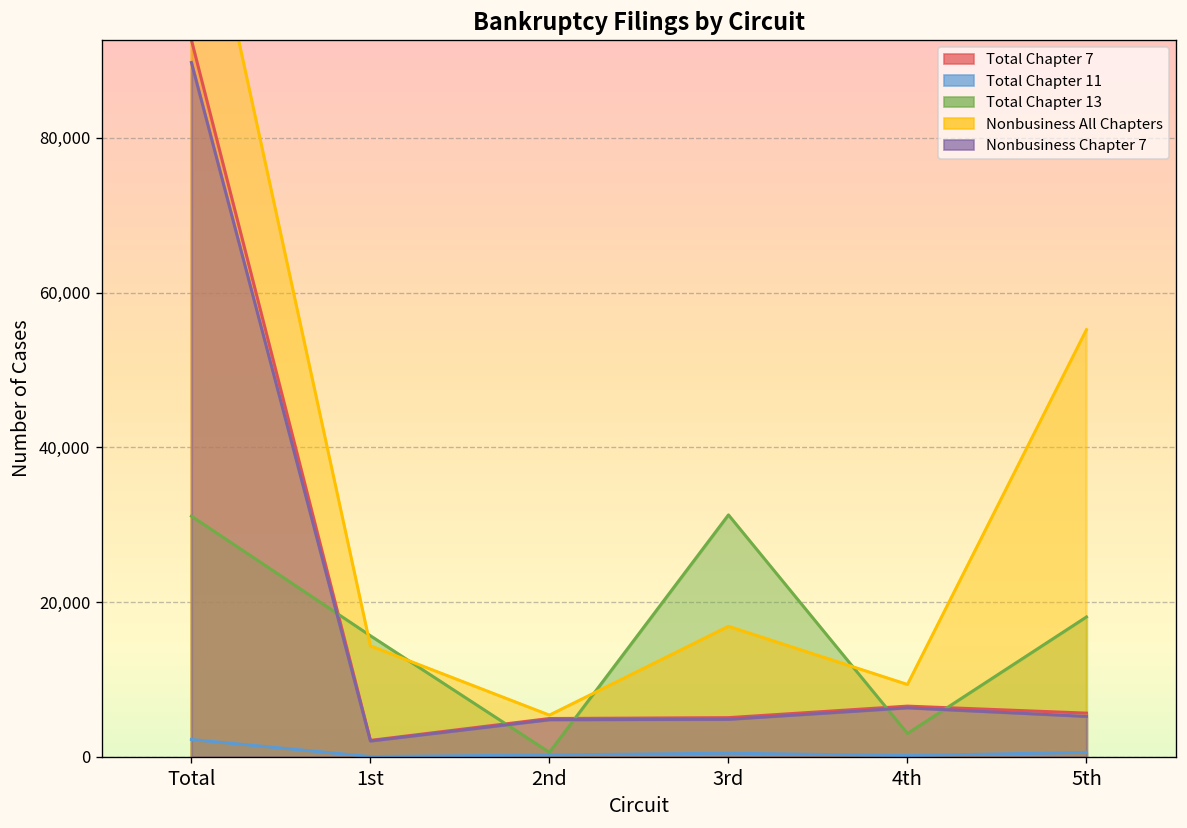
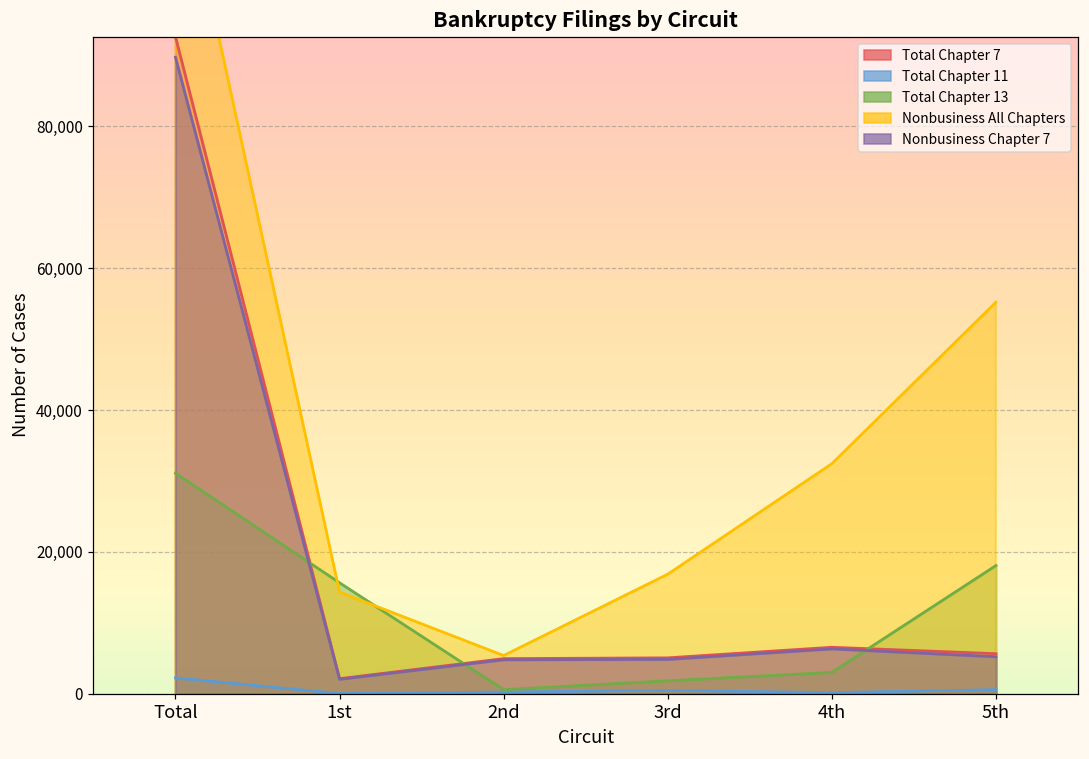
Total Chapter 13, 3rd: 31,000 -> 2,000
Nonbusiness All Chapters, 4th: 9,000 -> 32,000
